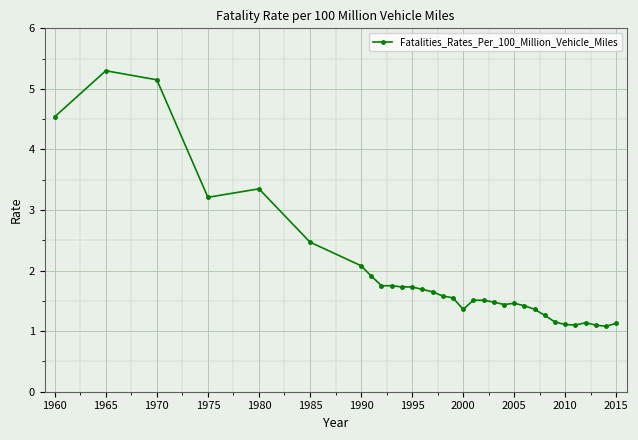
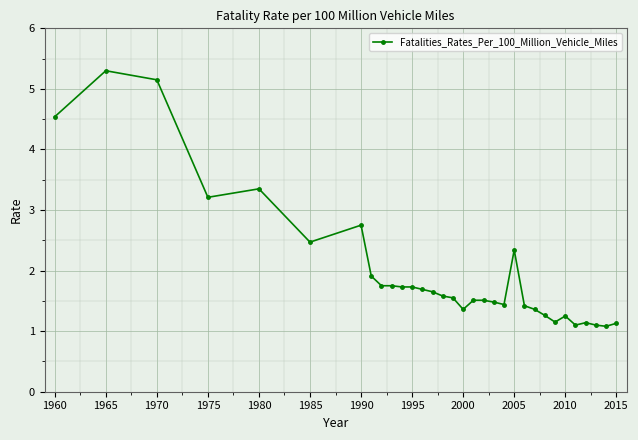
1990: 2.1 -> 2.8
2005: 1.5 -> 2.3
2010: 1.1 -> 1.3
